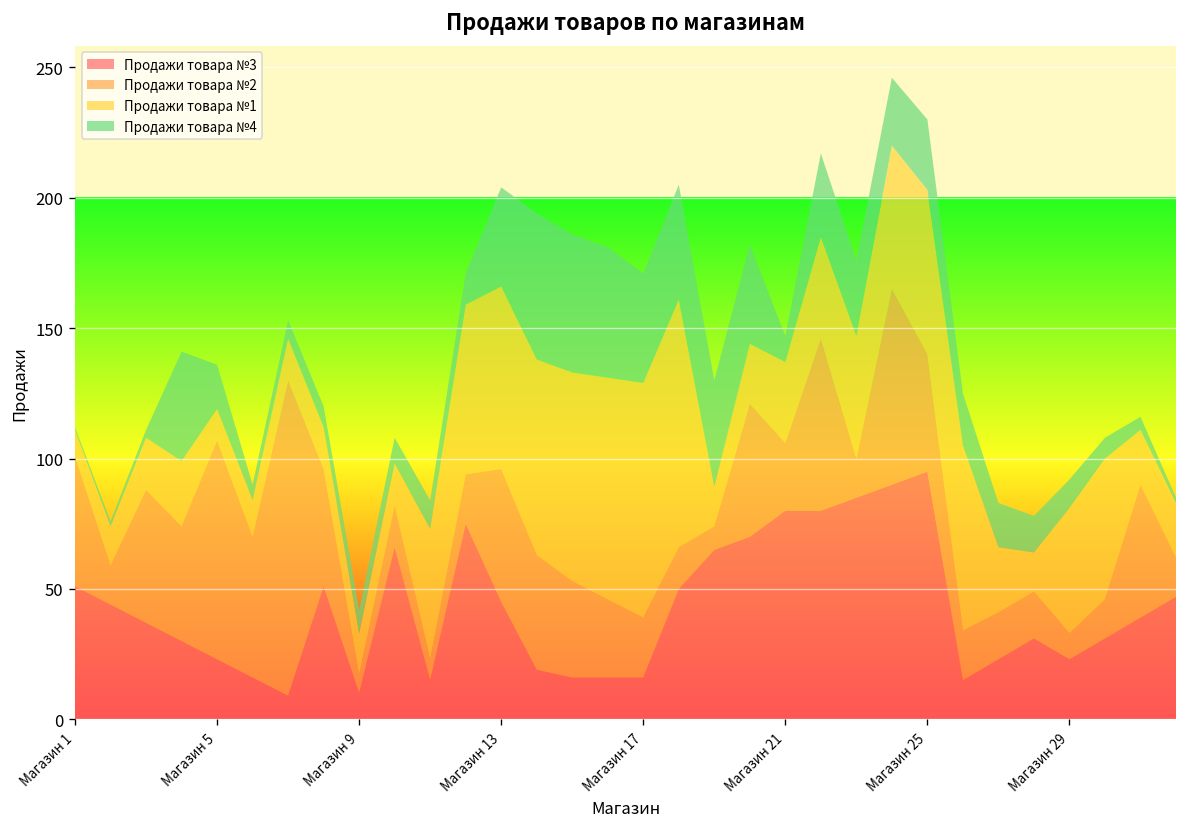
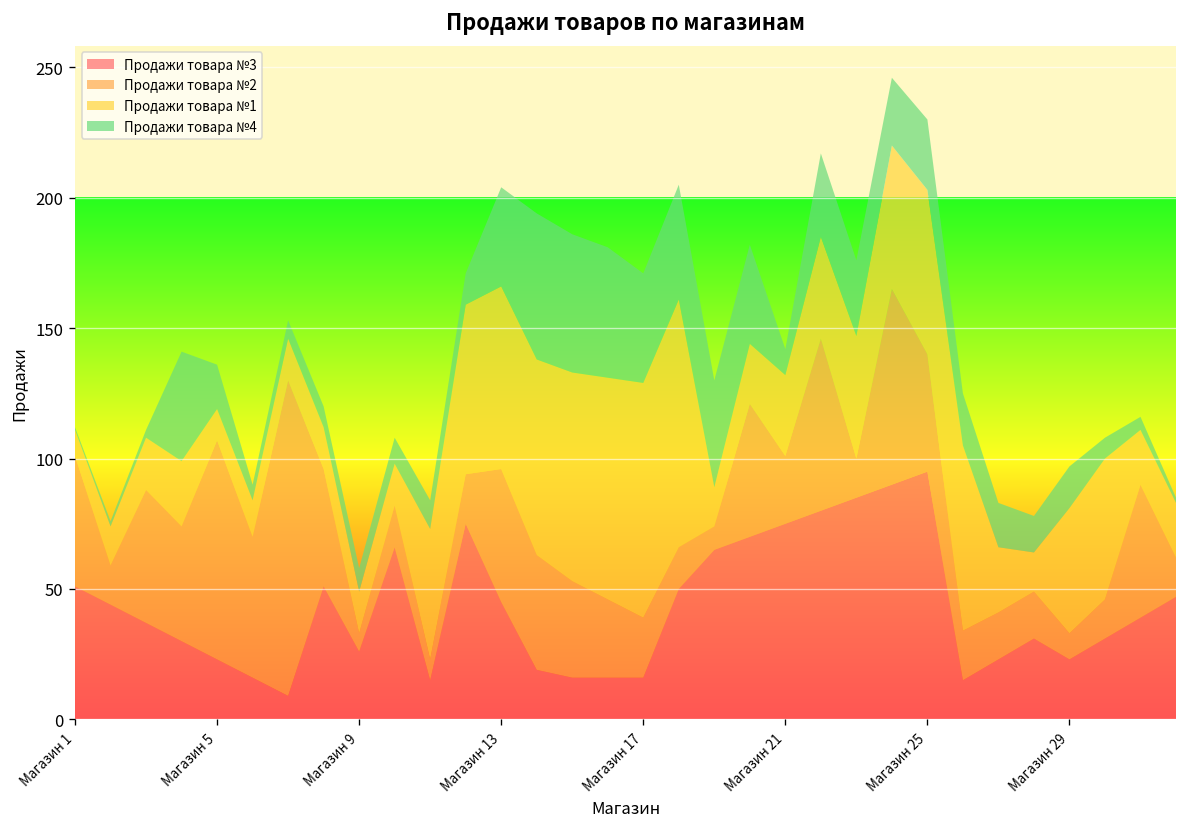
Продажи товара №3, Магазин 9: 10 -> 26
Продажи товара №3, Магазин 21: 80 -> 75
Продажи товара №4, Магазин 29: 11 -> 16
